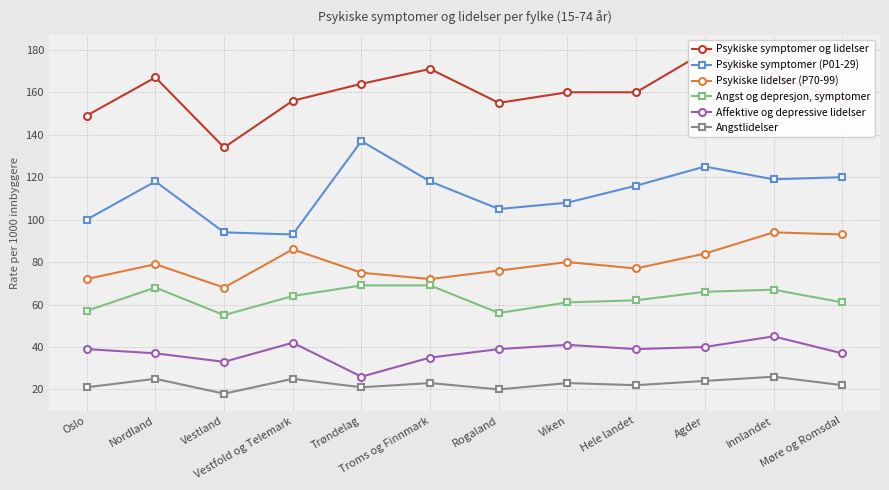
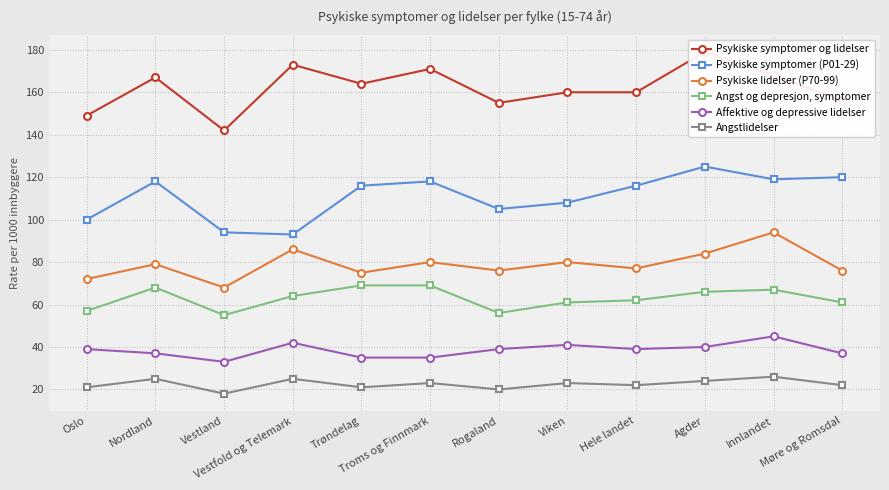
Psykiske symptomer og lidelser, Vestland: 134 -> 142
Psykiske symptomer og lidelser, Vestfold og Telemark: 156 -> 173
Psykiske symptomer (P01-29), Trøndelag: 137 -> 116
Affektive og depressive lidelser, Trøndelag: 26 -> 35
Psykiske lidelser (P70-99), Troms og Finnmark: 72 -> 80
Psykiske lidelser (P70-99), Møre og Romsdal: 93 -> 76
